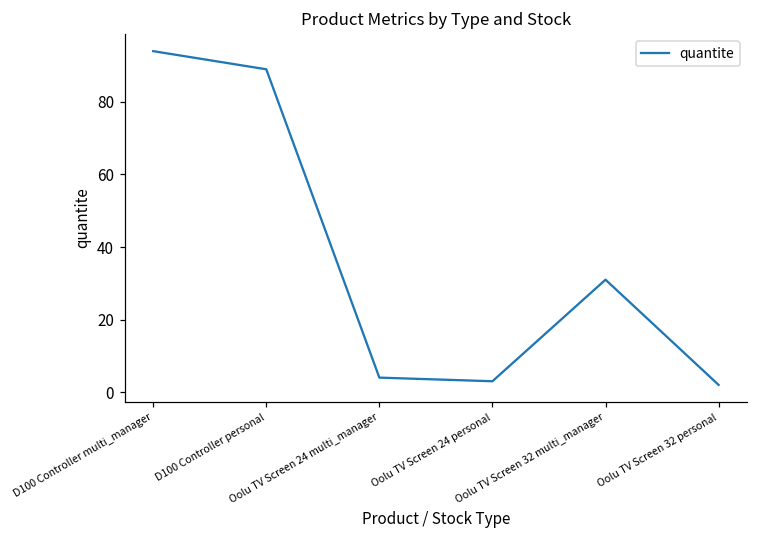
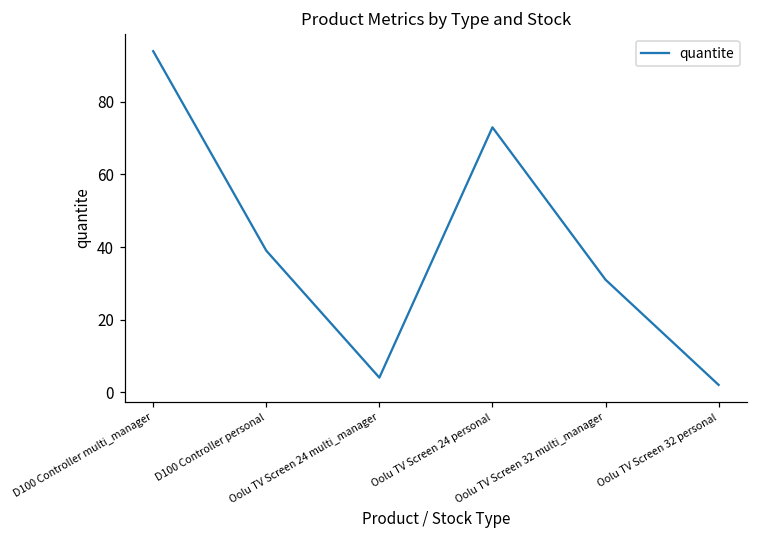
D100 Controller personal: 89 -> 39
Oolu TV Screen 24 personal: 3 -> 73
